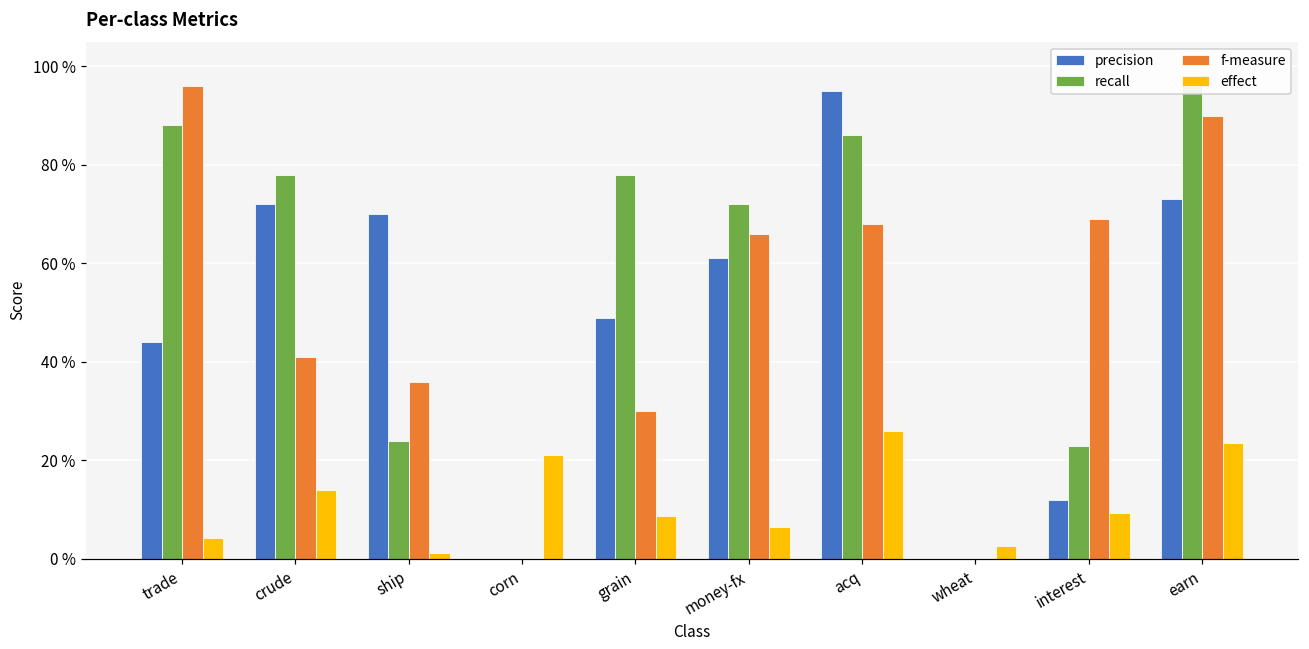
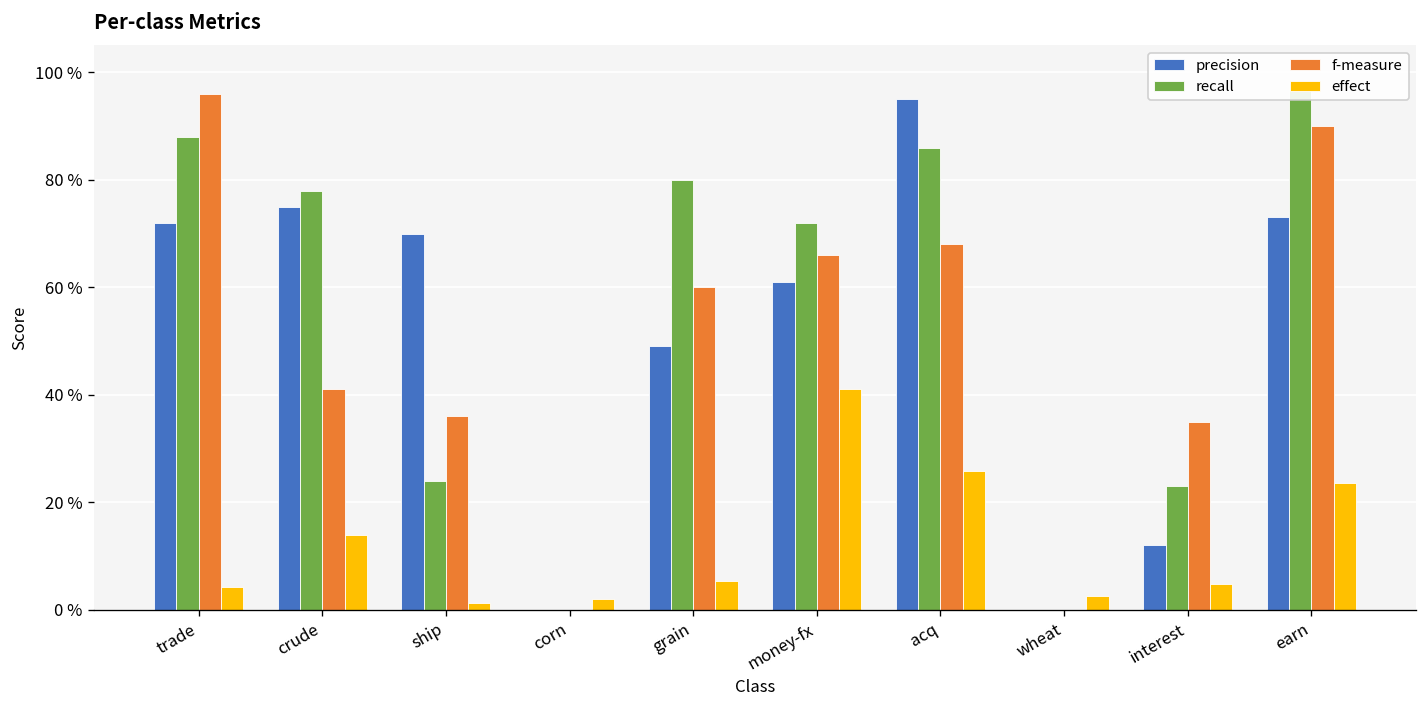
precision, trade: 44 % -> 72 %
precision, crude: 72 % -> 75 %
effect, corn: 21 % -> 2 %
recall, grain: 78 % -> 80 %
f-measure, grain: 30 % -> 60 %
effect, grain: 9 % -> 5 %
effect, money-fx: 7 % -> 41 %
f-measure, interest: 69 % -> 35 %
effect, interest: 9 % -> 5 %
